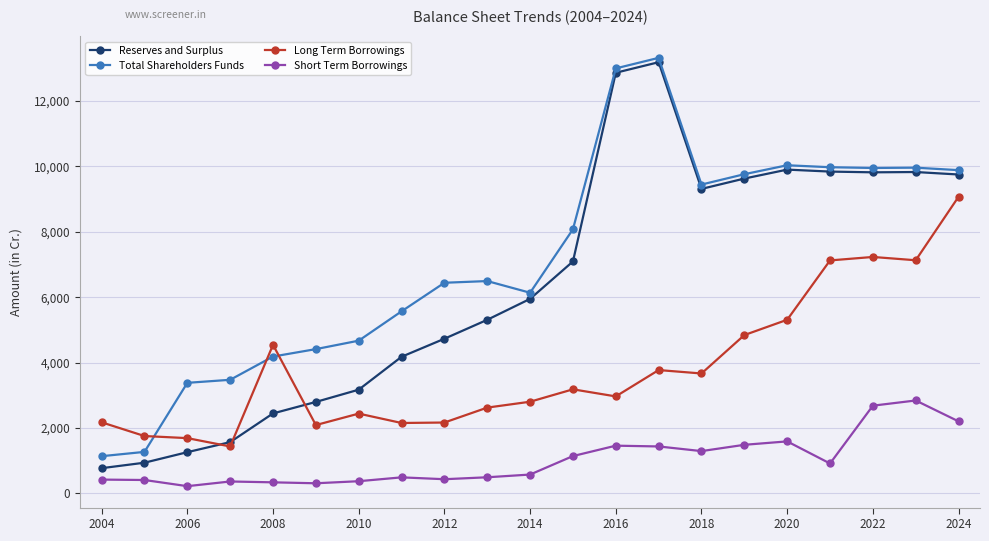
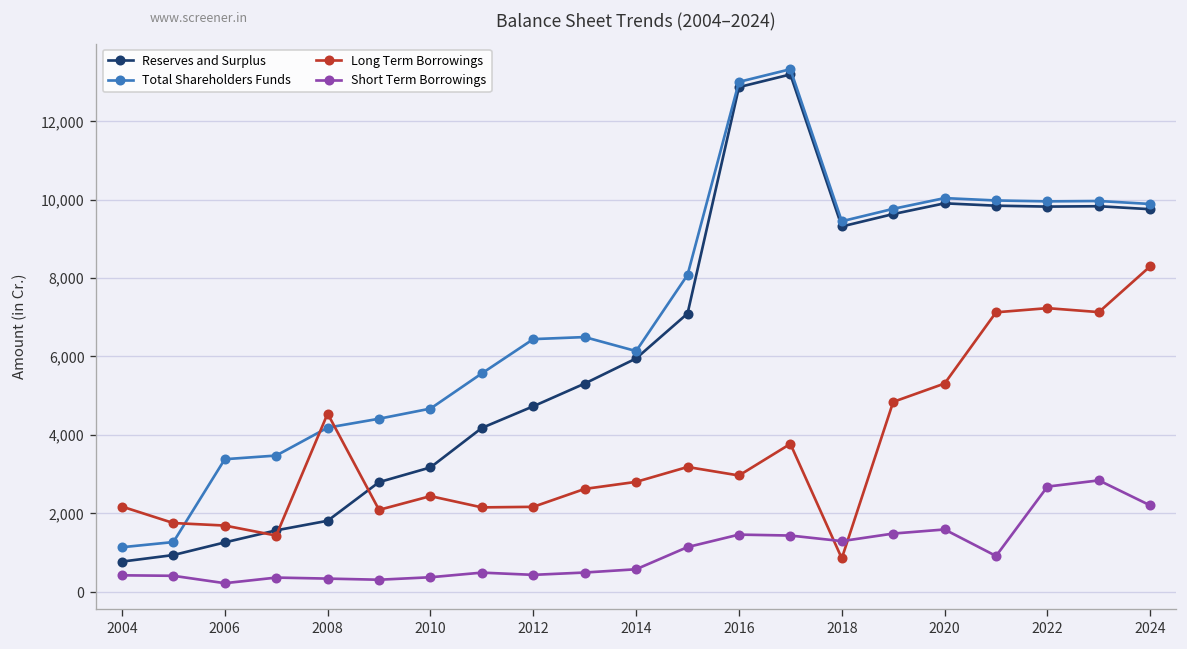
Reserves and Surplus, 2008: 2,400 -> 1,800
Long Term Borrowings, 2018: 3,700 -> 900
Long Term Borrowings, 2024: 9,100 -> 8,300
